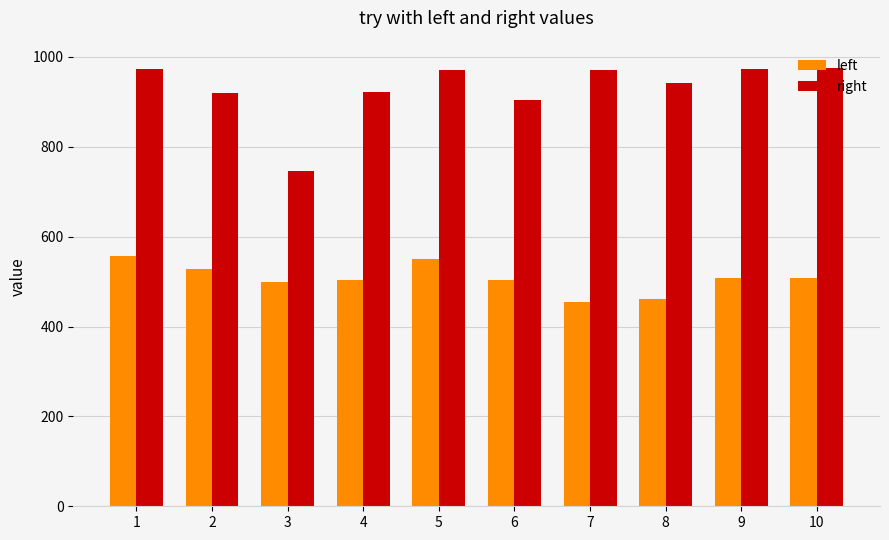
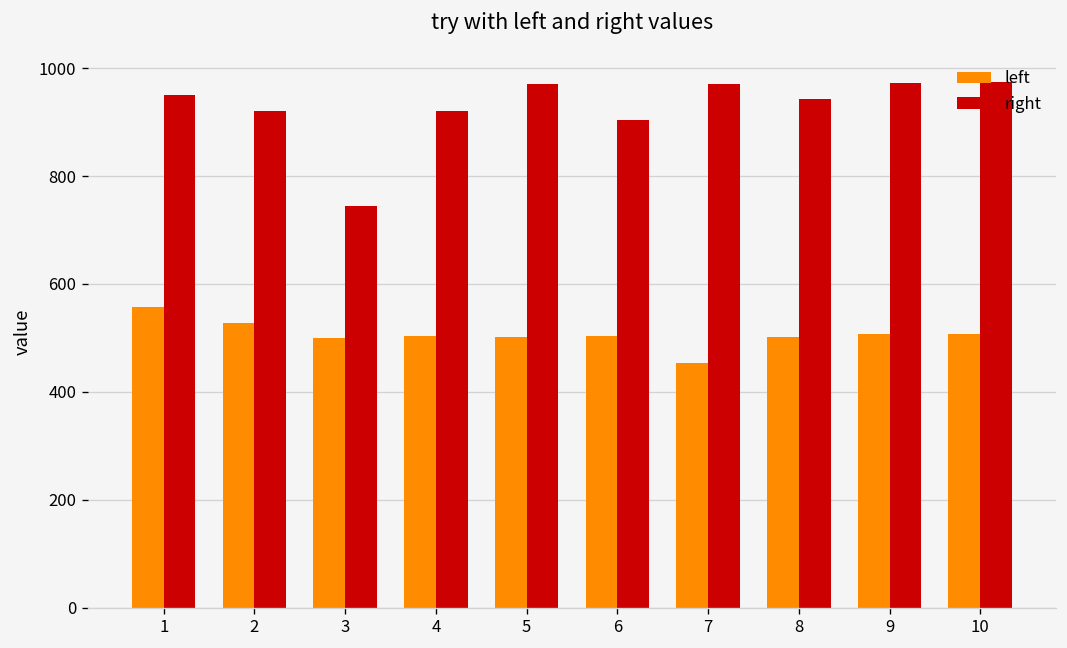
right, 1: 970 -> 950
left, 5: 550 -> 500
left, 8: 460 -> 500
